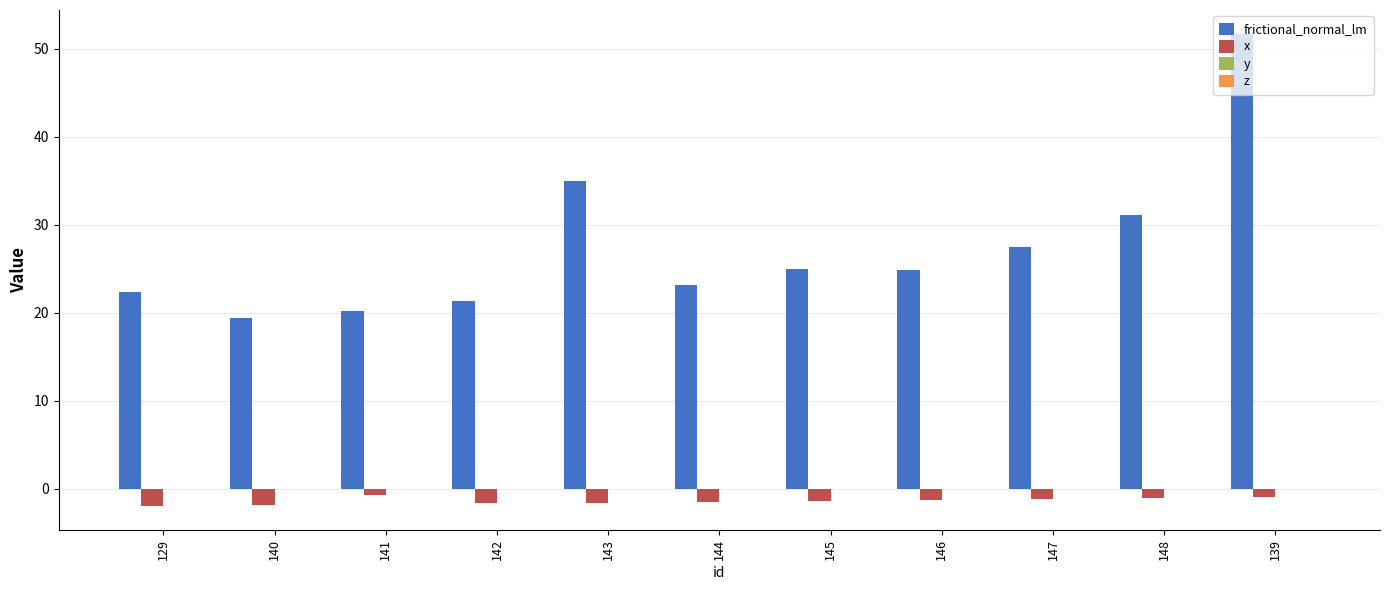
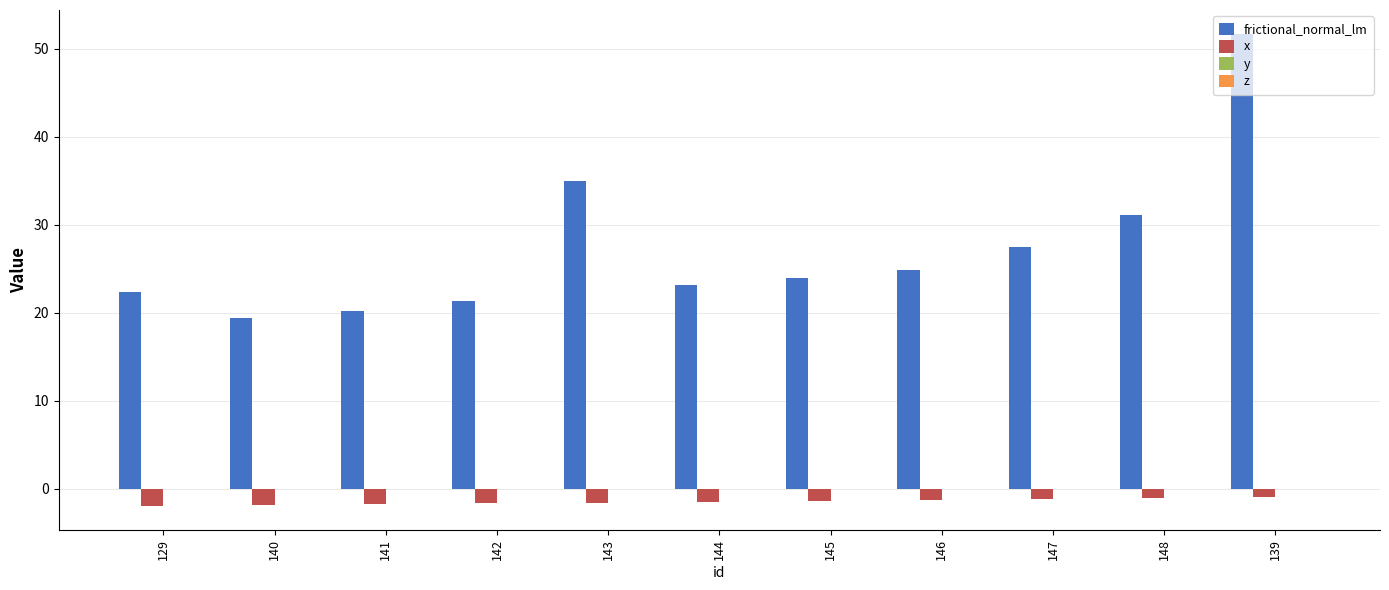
x, 141: -1 -> -2
frictional_normal_lm, 145: 25 -> 24
